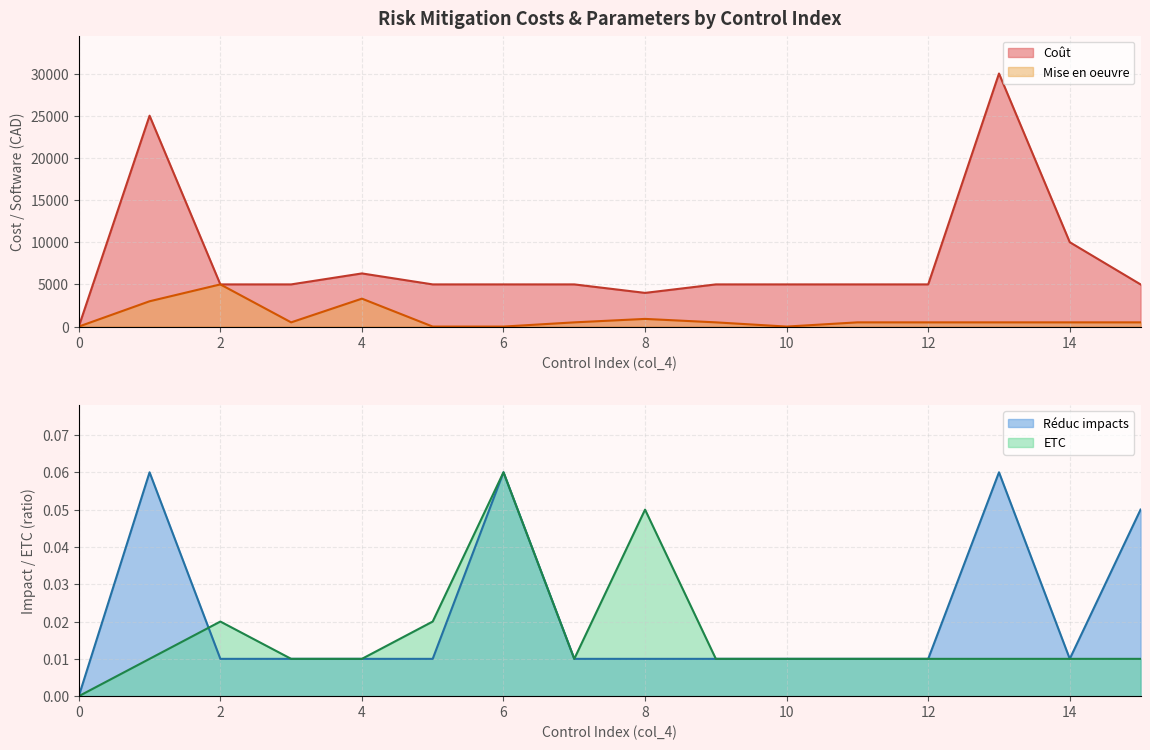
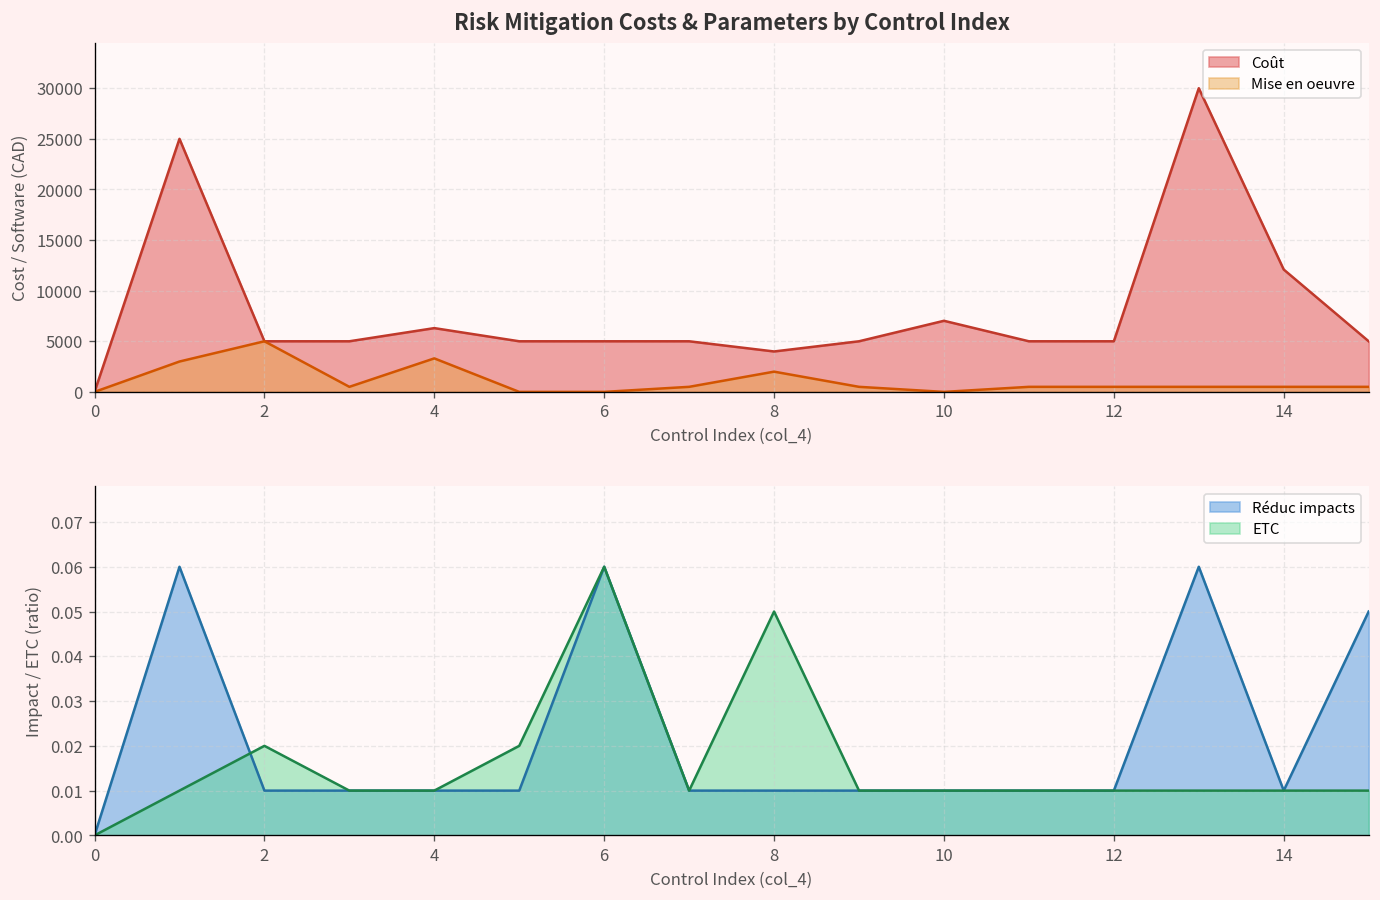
Risk Mitigation Costs & Parameters by Control Index, Mise en oeuvre, 8: 1000 -> 2000
Risk Mitigation Costs & Parameters by Control Index, Coût, 10: 5000 -> 7000
Risk Mitigation Costs & Parameters by Control Index, Coût, 14: 10000 -> 12000
